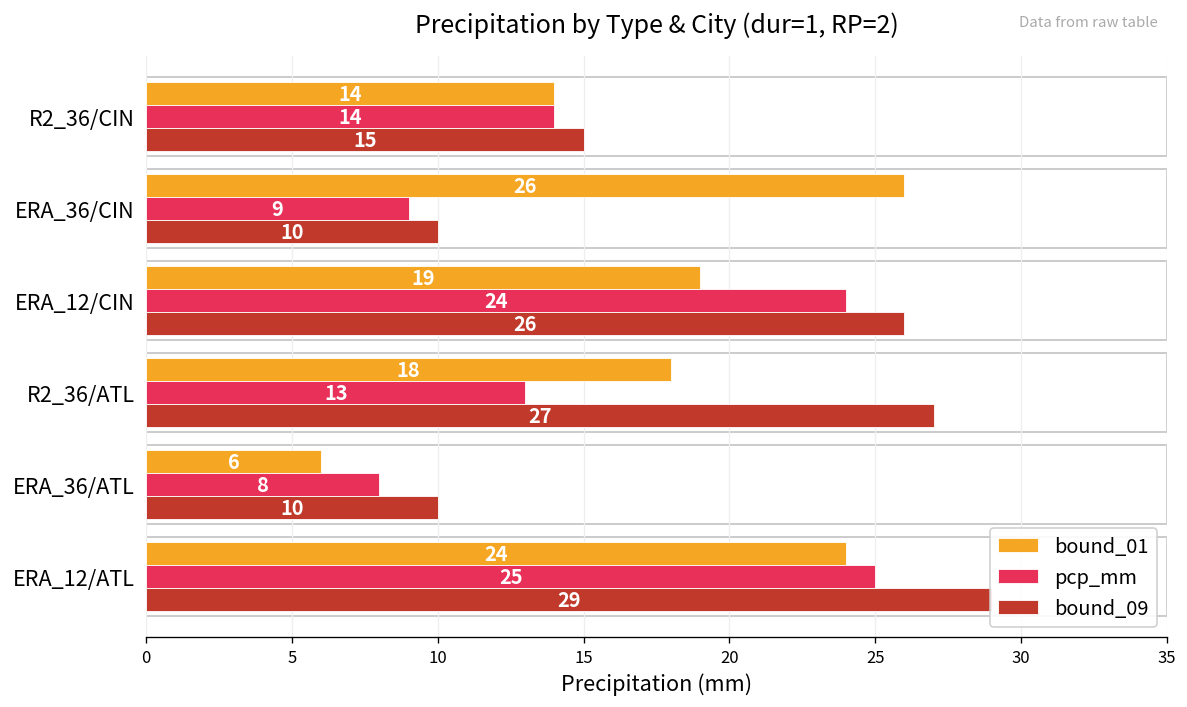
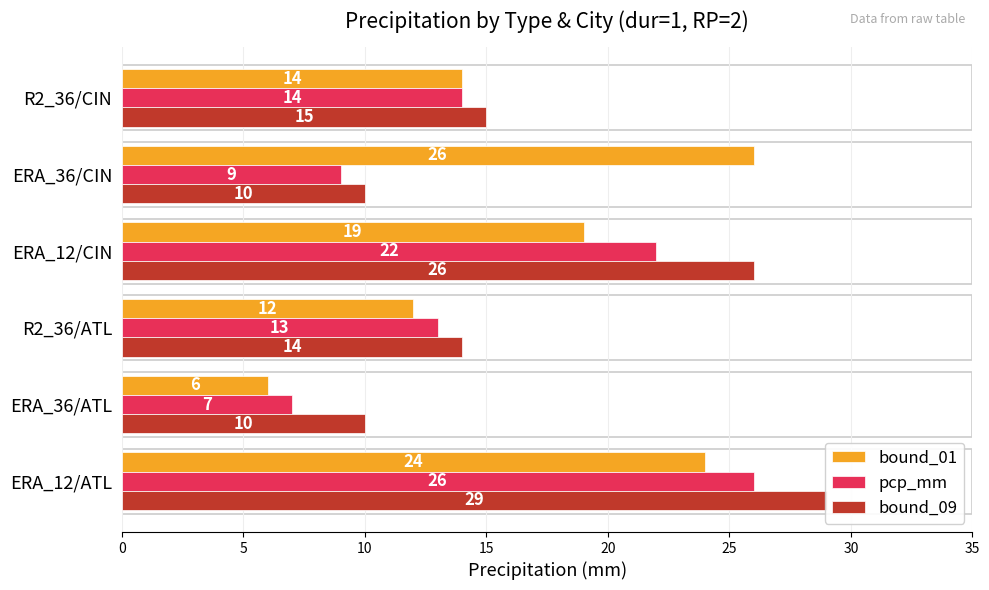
pcp_mm, ERA_12/CIN: 24 -> 22
bound_01, R2_36/ATL: 18 -> 12
bound_09, R2_36/ATL: 27 -> 14
pcp_mm, ERA_36/ATL: 8 -> 7
pcp_mm, ERA_12/ATL: 25 -> 26
